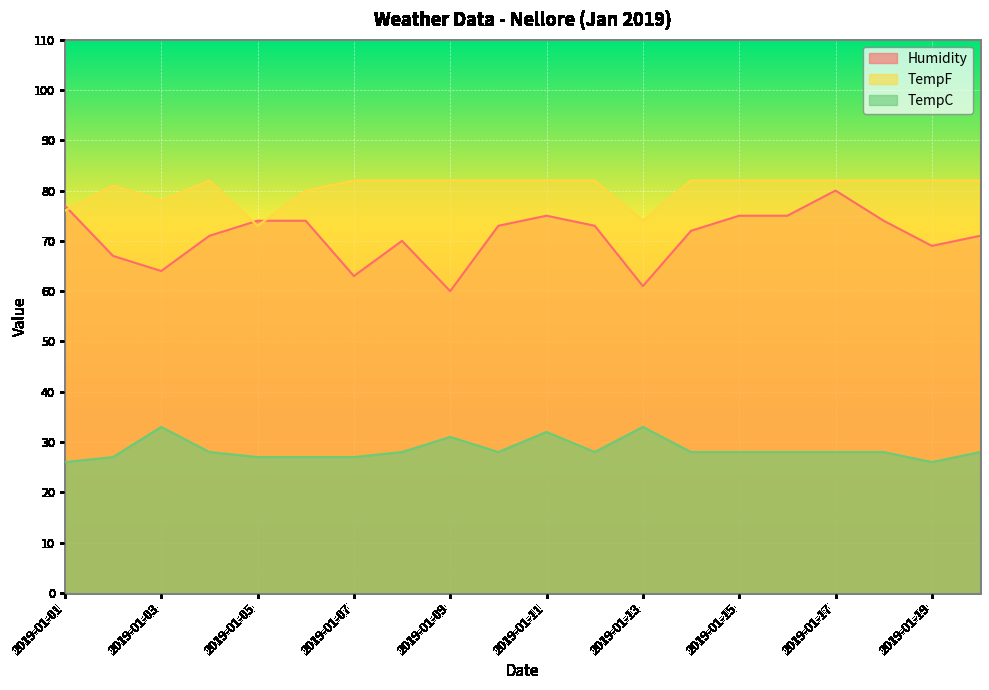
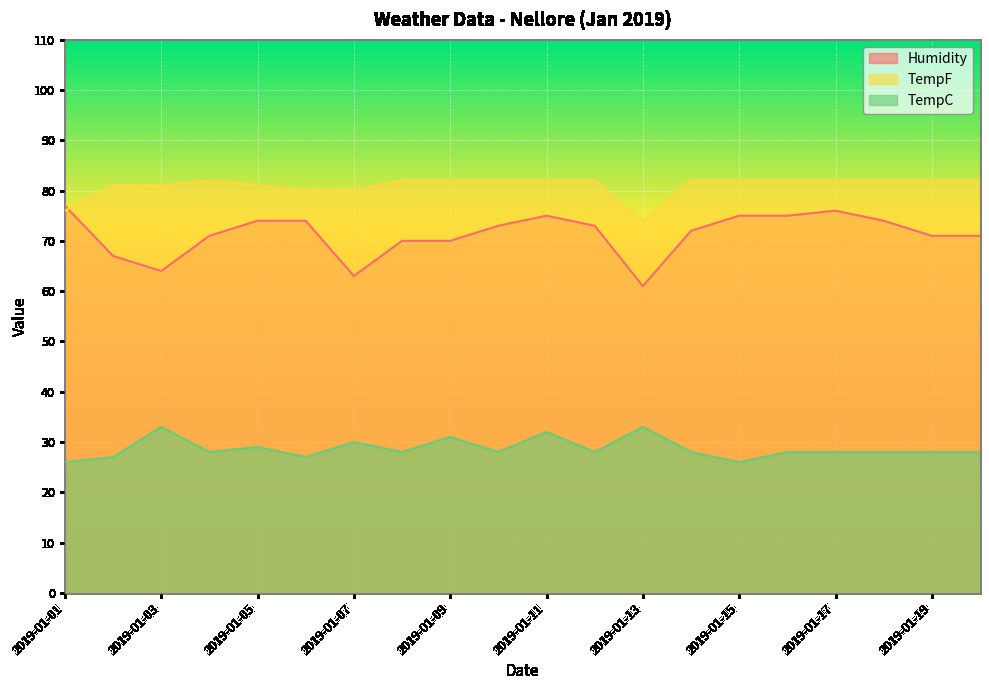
TempF, 2019-01-03: 78 -> 81
TempF, 2019-01-05: 73 -> 81
TempC, 2019-01-05: 27 -> 29
TempF, 2019-01-07: 82 -> 80
TempC, 2019-01-07: 27 -> 30
Humidity, 2019-01-09: 60 -> 70
TempC, 2019-01-15: 28 -> 26
Humidity, 2019-01-17: 80 -> 76
Humidity, 2019-01-19: 69 -> 71
TempC, 2019-01-19: 26 -> 28
